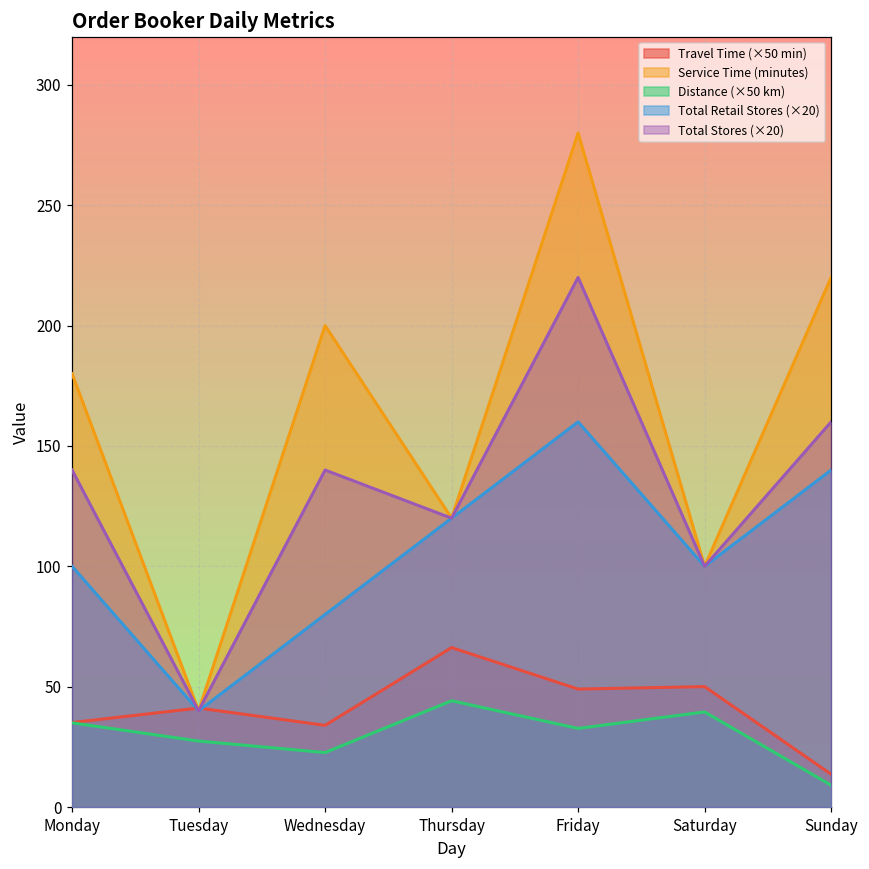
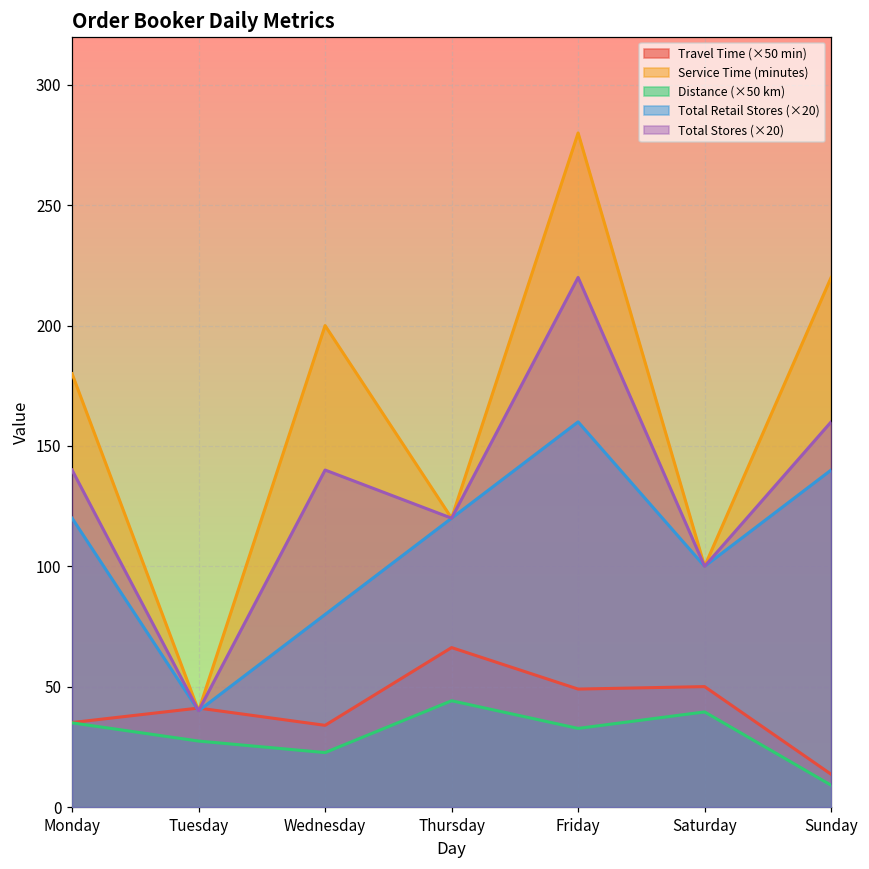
Total Retail Stores (×20), Monday: 100 -> 120
